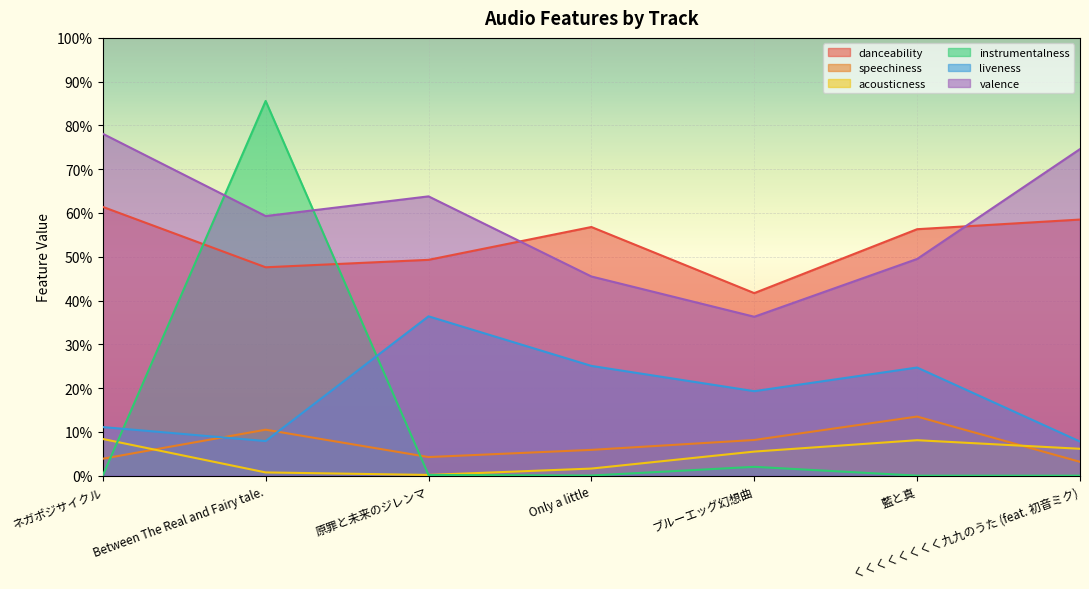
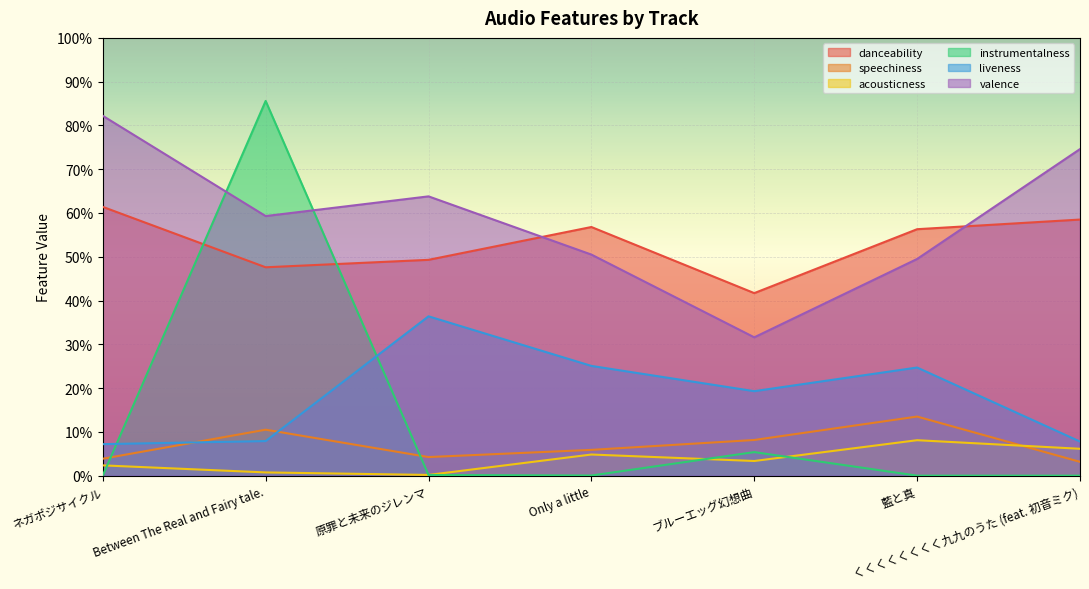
acousticness, ネガポジサイクル: 8% -> 2%
liveness, ネガポジサイクル: 11% -> 7%
valence, ネガポジサイクル: 78% -> 82%
acousticness, Only a little: 2% -> 5%
valence, Only a little: 46% -> 51%
acousticness, ブルーエッグ幻想曲: 6% -> 3%
instrumentalness, ブルーエッグ幻想曲: 2% -> 5%
valence, ブルーエッグ幻想曲: 36% -> 32%
